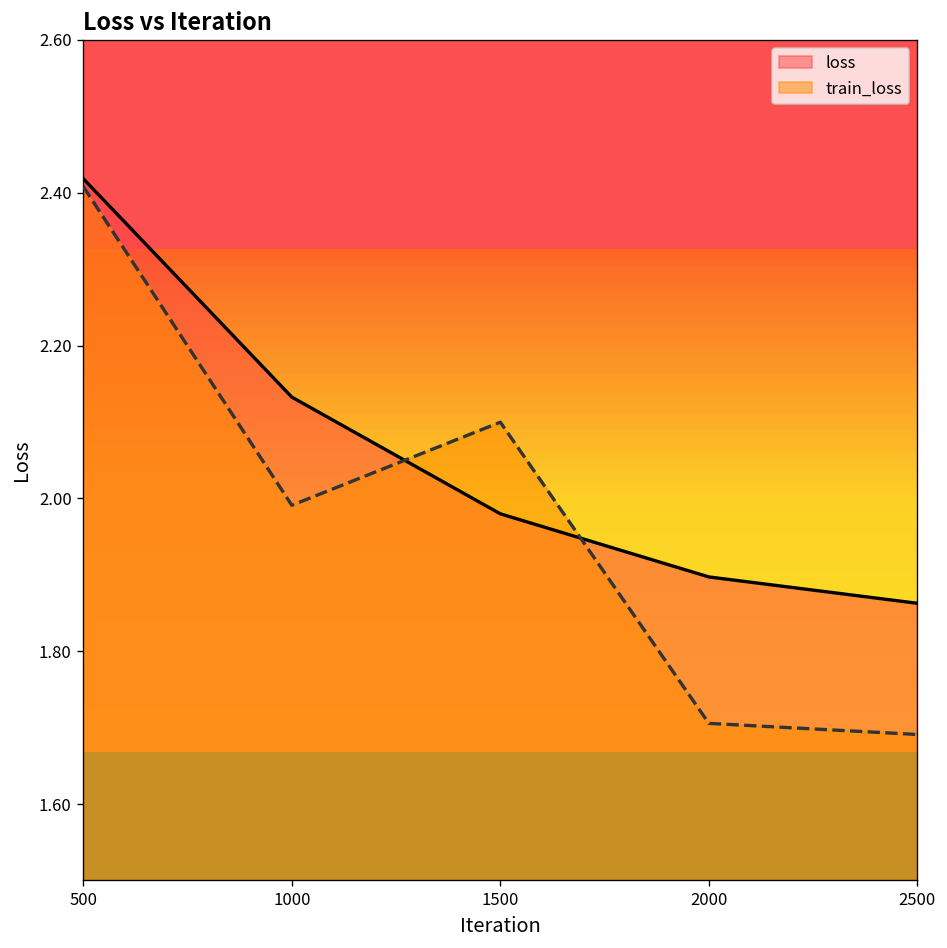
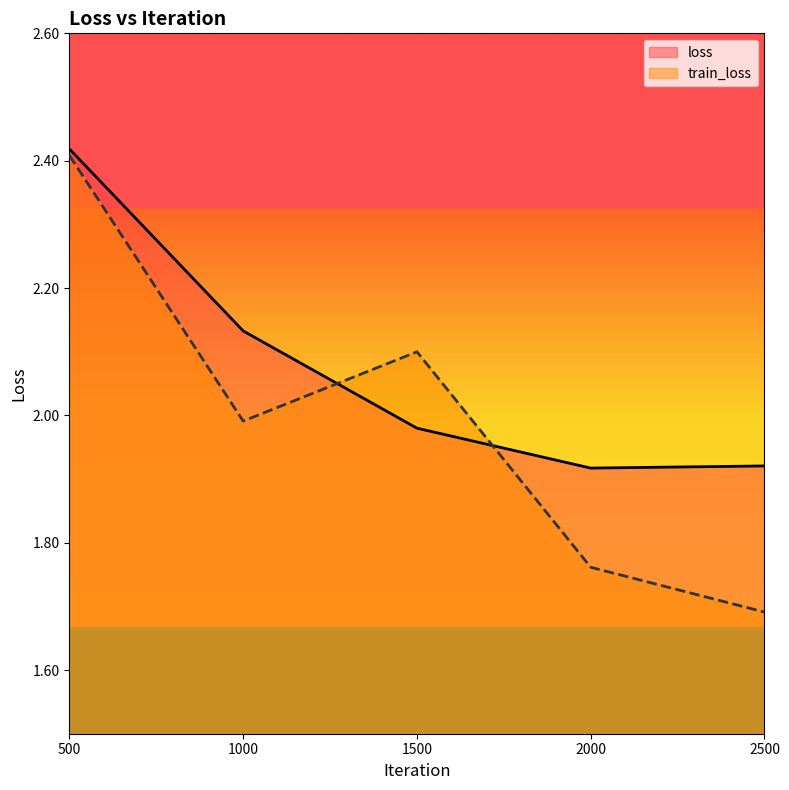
loss, 2000: 1.90 -> 1.92
train_loss, 2000: 1.71 -> 1.76
loss, 2500: 1.86 -> 1.92
